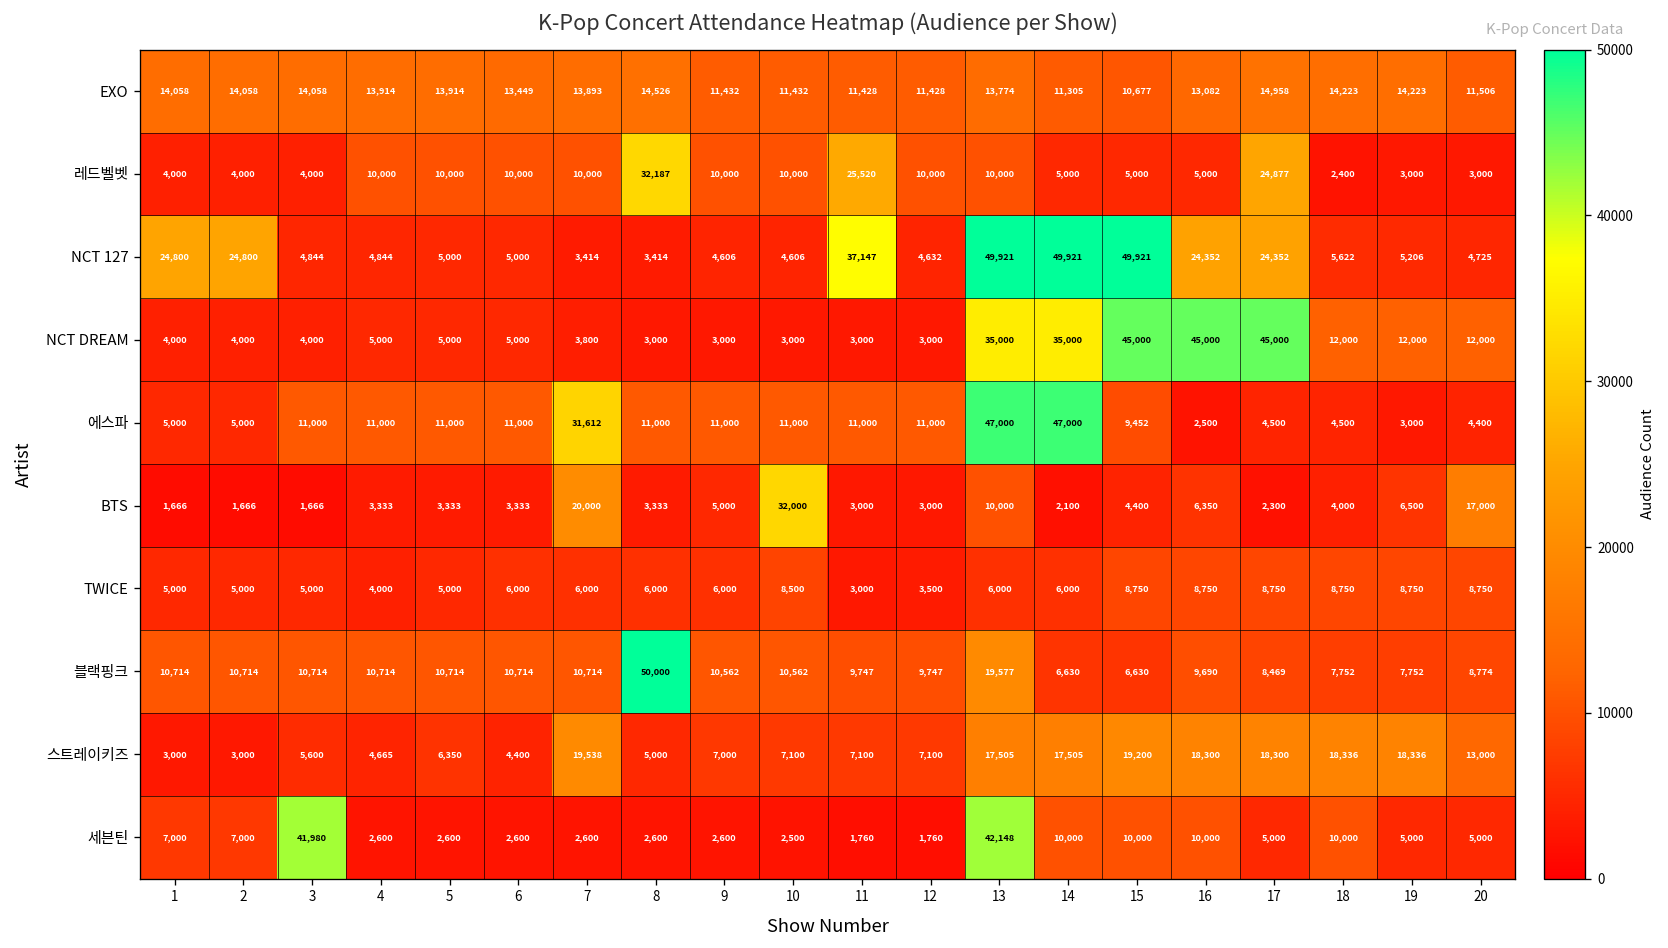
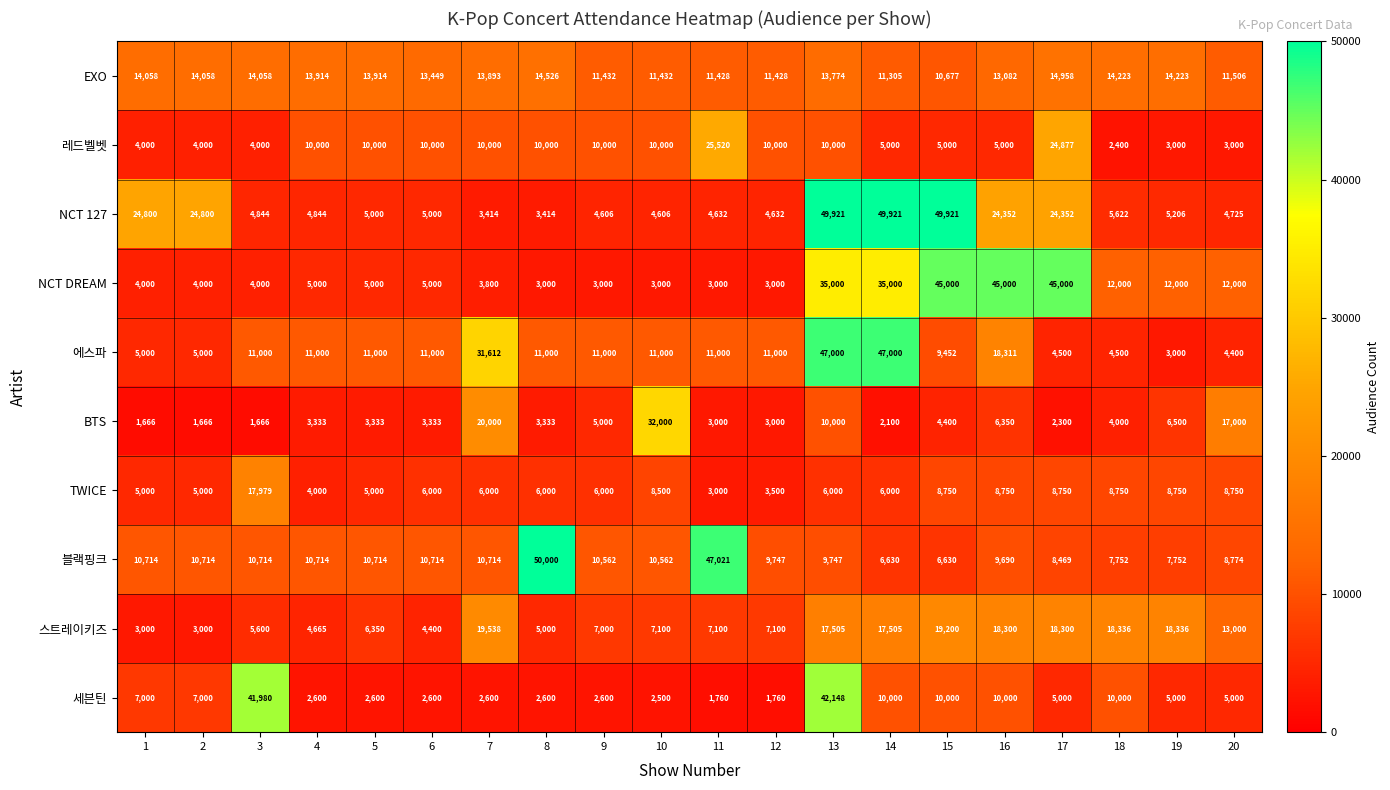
레드벨벳, 8: 32,187 -> 10,000
NCT 127, 11: 37,147 -> 4,632
에스파, 16: 2,500 -> 18,311
TWICE, 3: 5,000 -> 17,979
블랙핑크, 11: 9,747 -> 47,021
블랙핑크, 13: 19,577 -> 9,747
